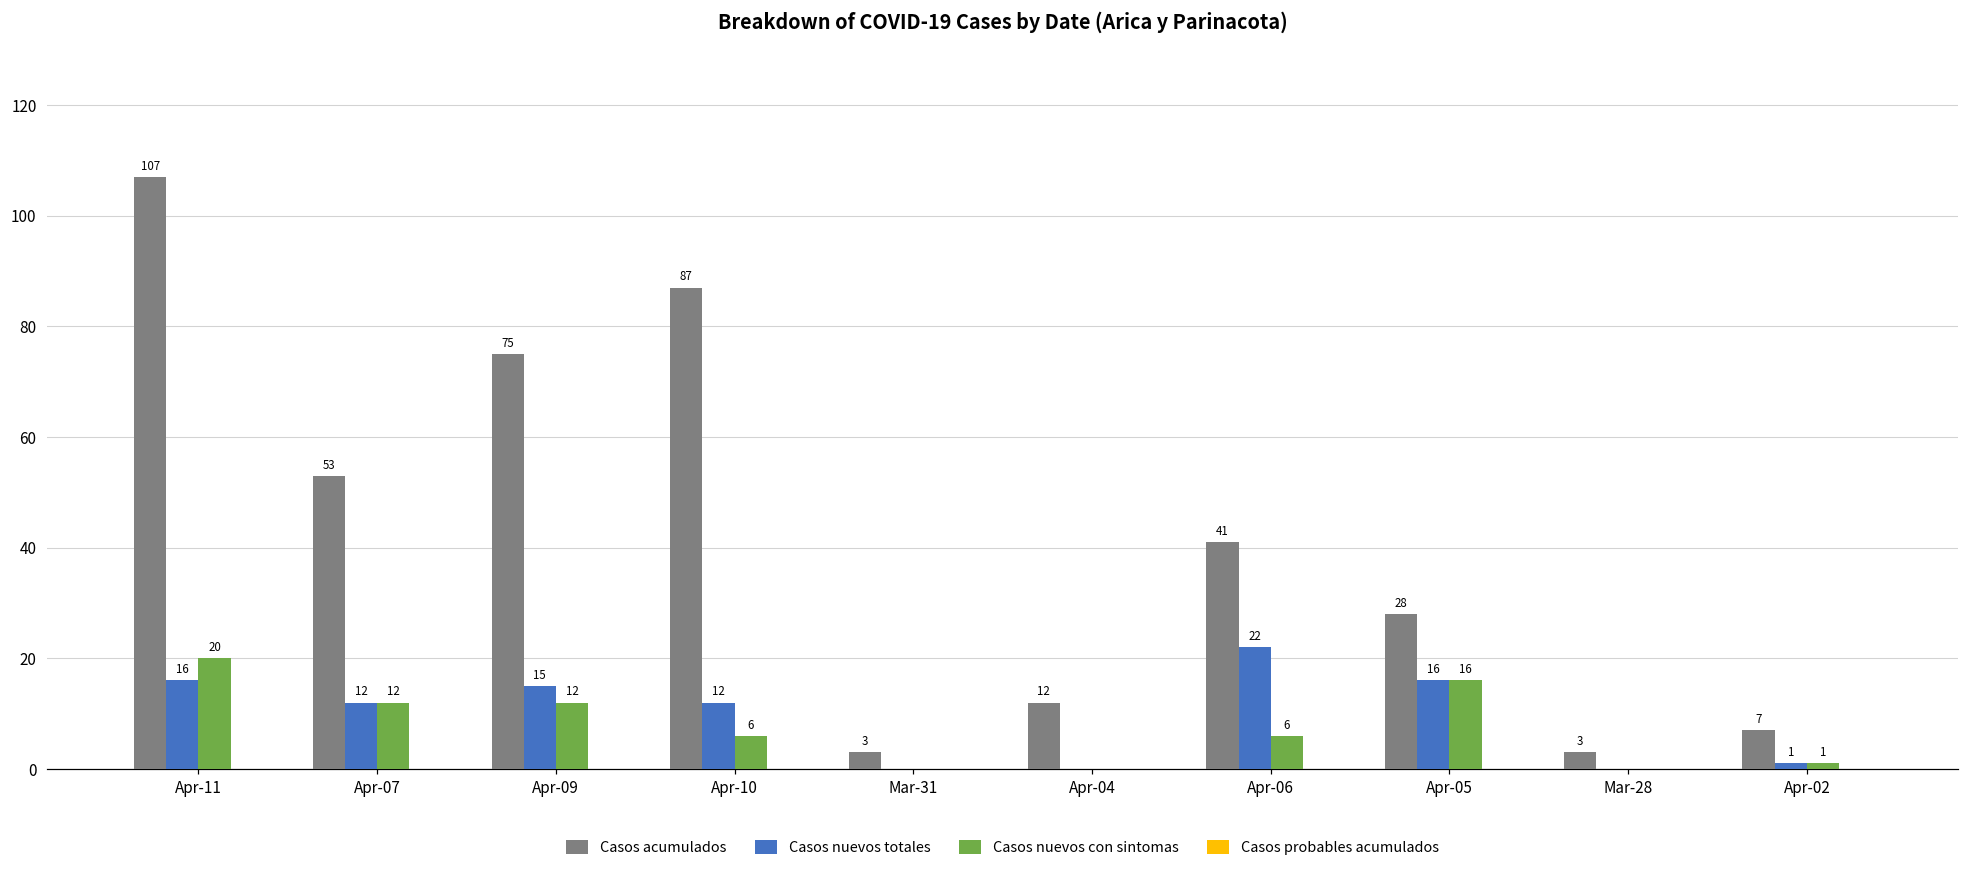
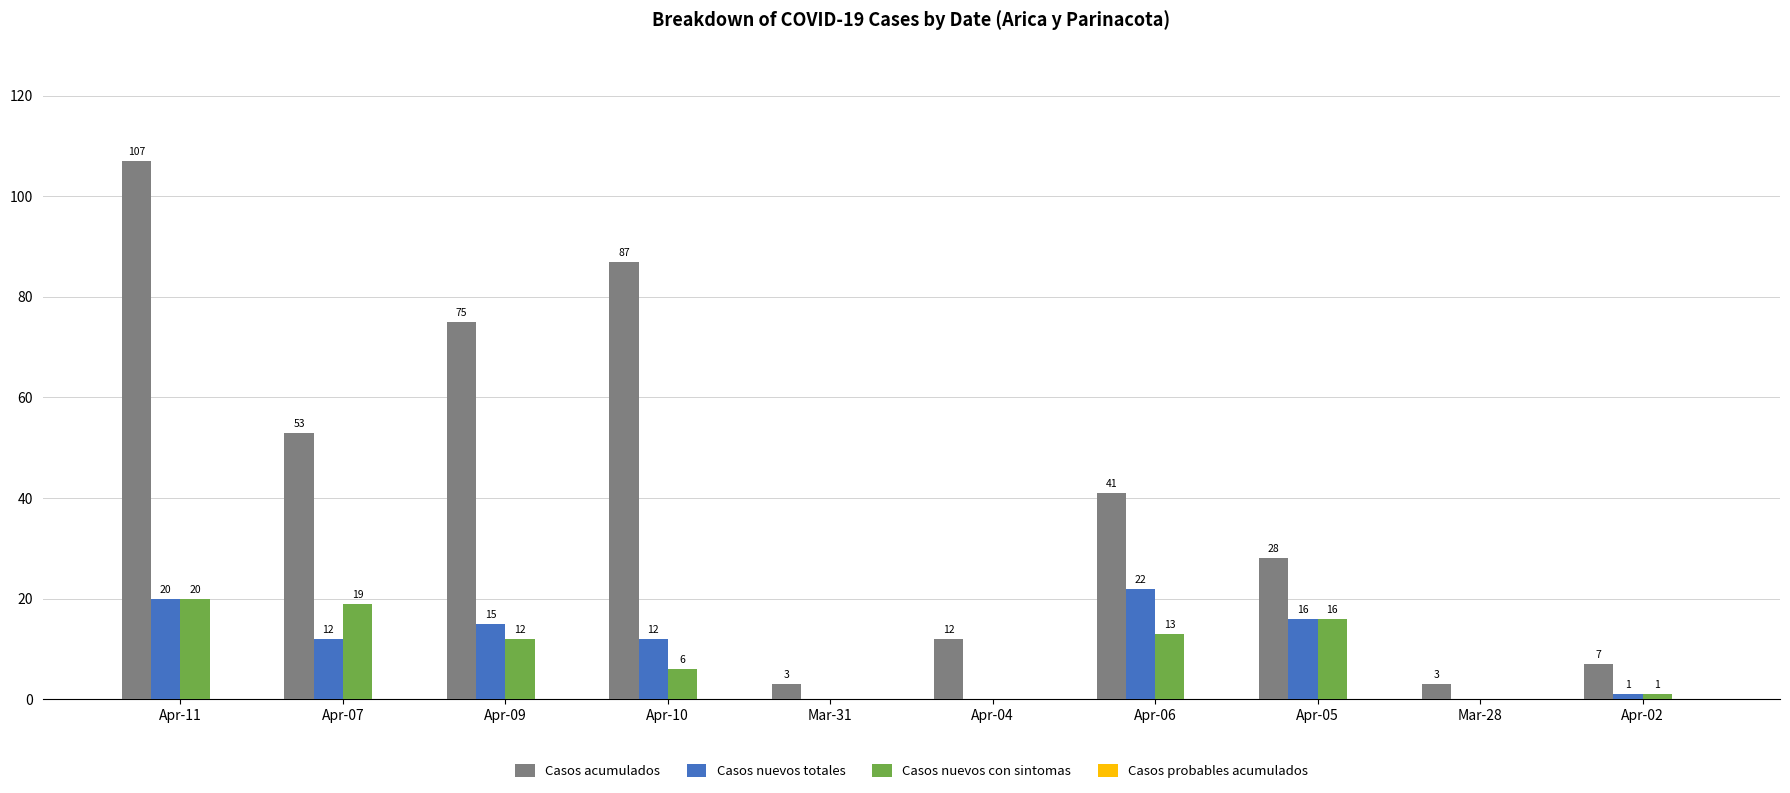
Casos nuevos totales, Apr-11: 16 -> 20
Casos nuevos con sintomas, Apr-07: 12 -> 19
Casos nuevos con sintomas, Apr-06: 6 -> 13
